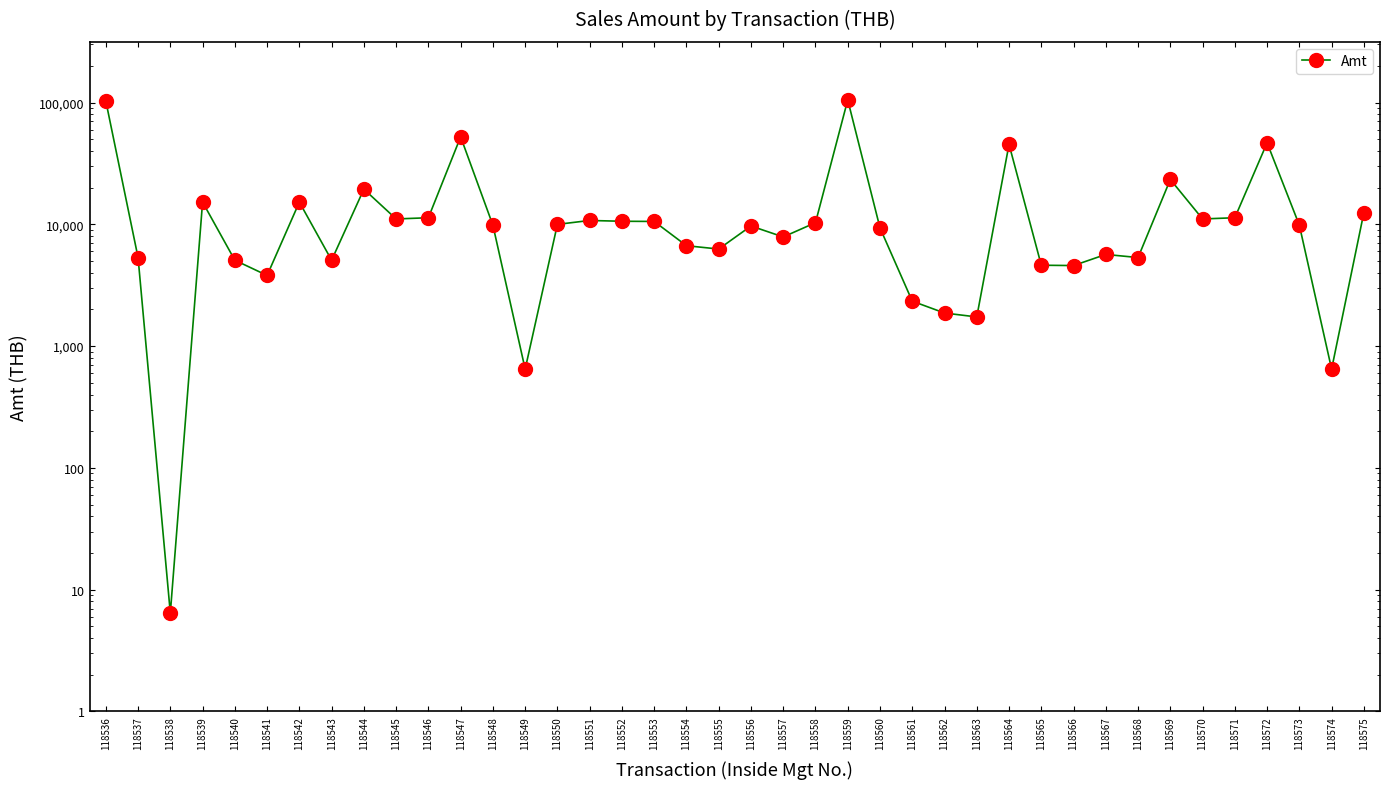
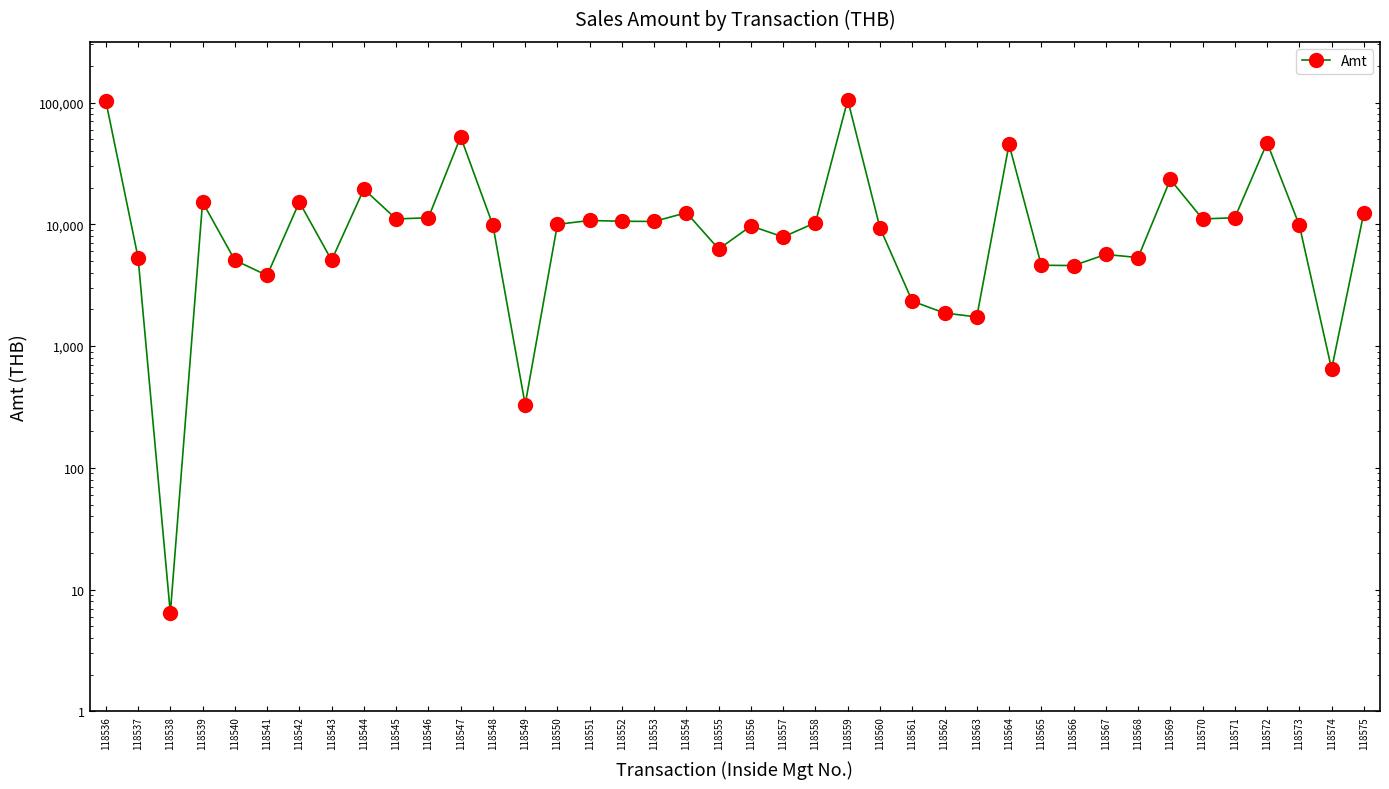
118549: 600 -> 330
118554: 7,000 -> 12,000
